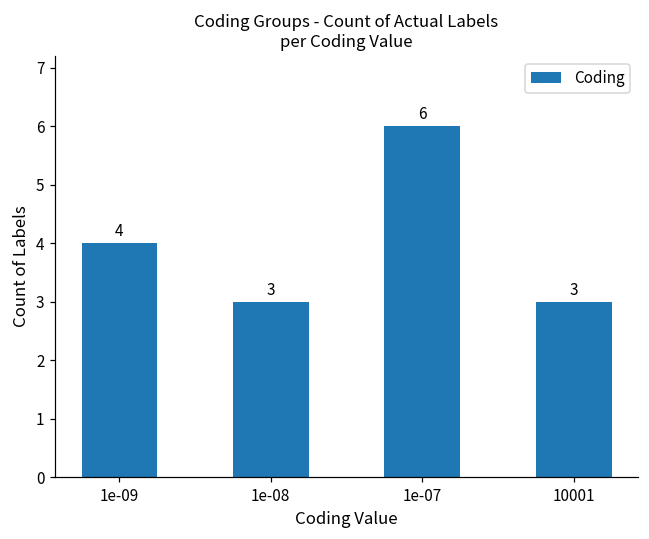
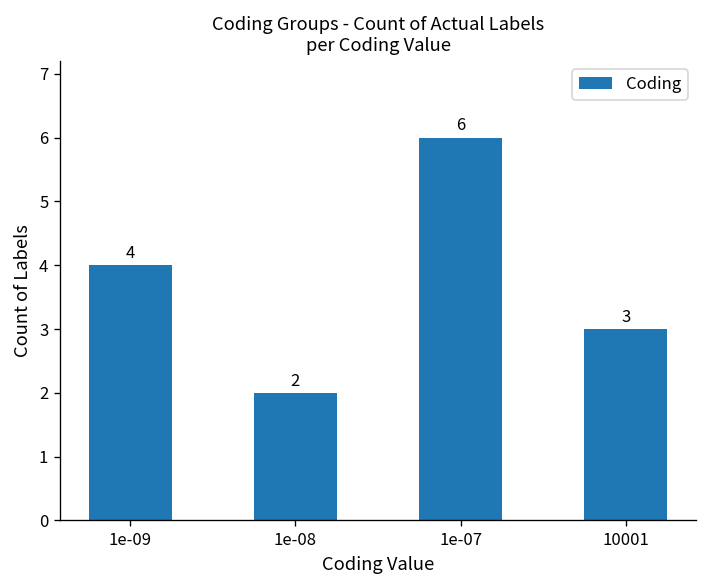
1e-08: 3 -> 2
